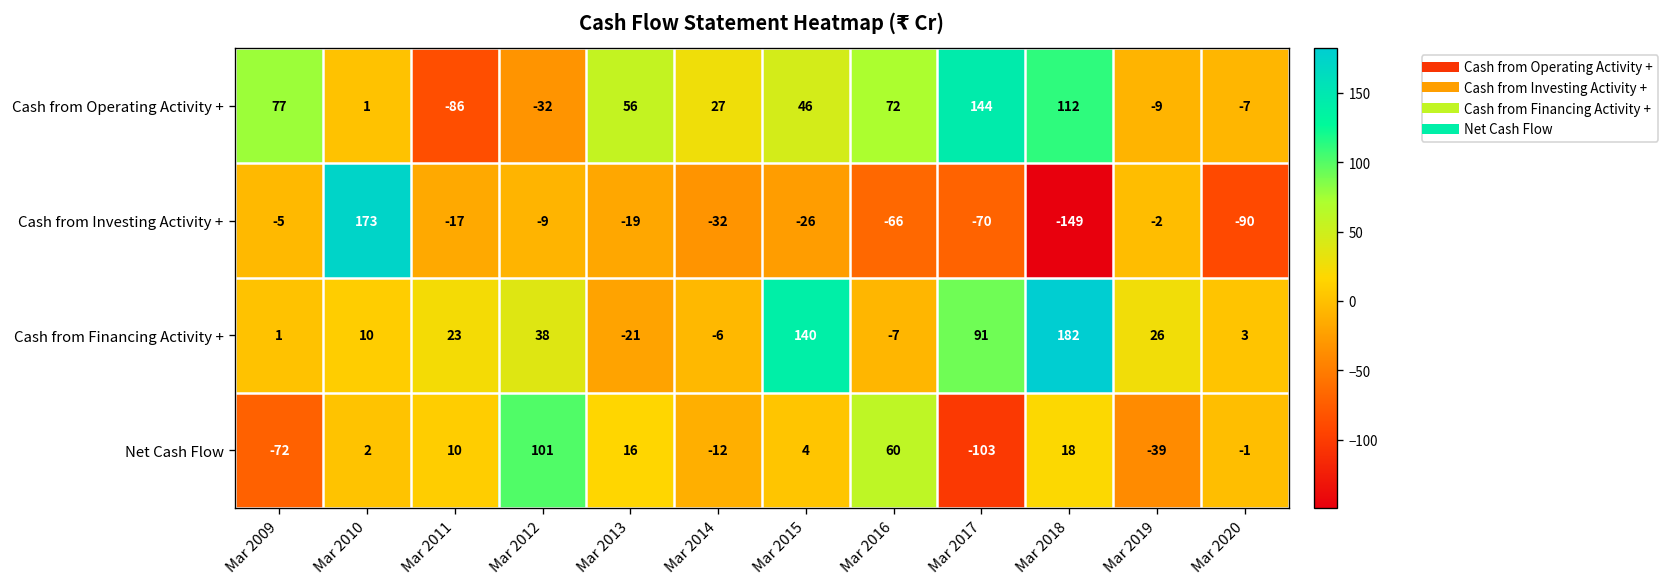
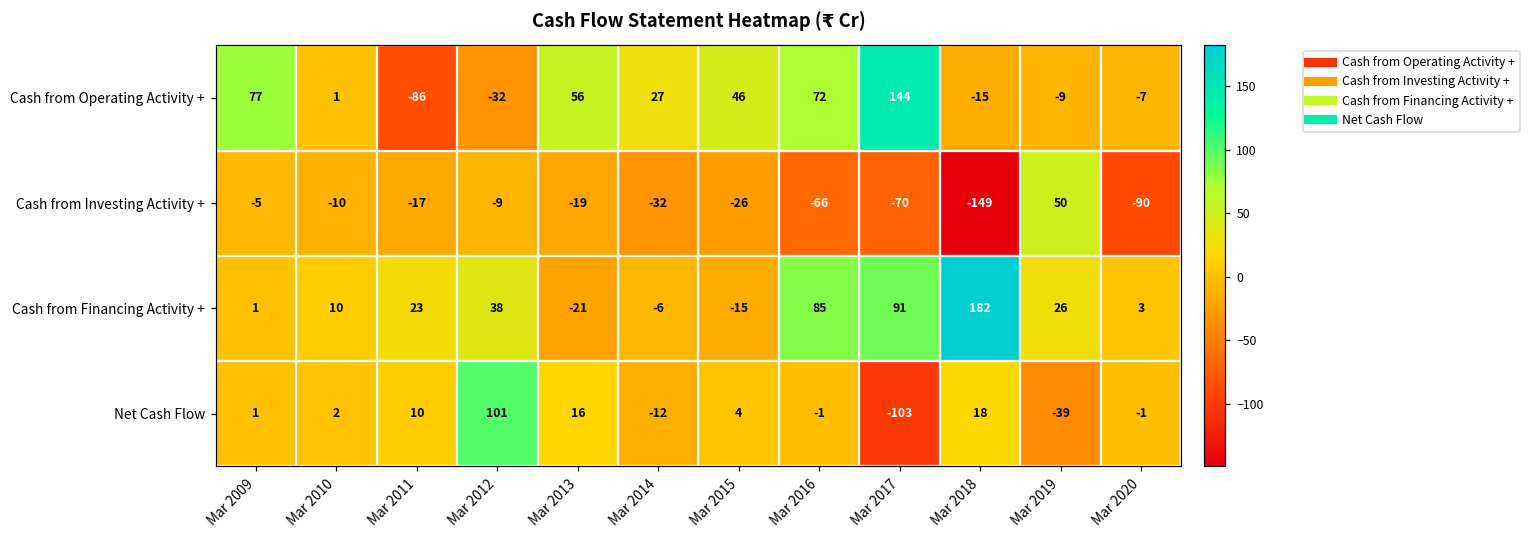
Cash from Operating Activity +, Mar 2018: 112 -> -15
Cash from Investing Activity +, Mar 2010: 173 -> -10
Cash from Investing Activity +, Mar 2019: -2 -> 50
Cash from Financing Activity +, Mar 2015: 140 -> -15
Cash from Financing Activity +, Mar 2016: -7 -> 85
Net Cash Flow, Mar 2009: -72 -> 1
Net Cash Flow, Mar 2016: 60 -> -1
